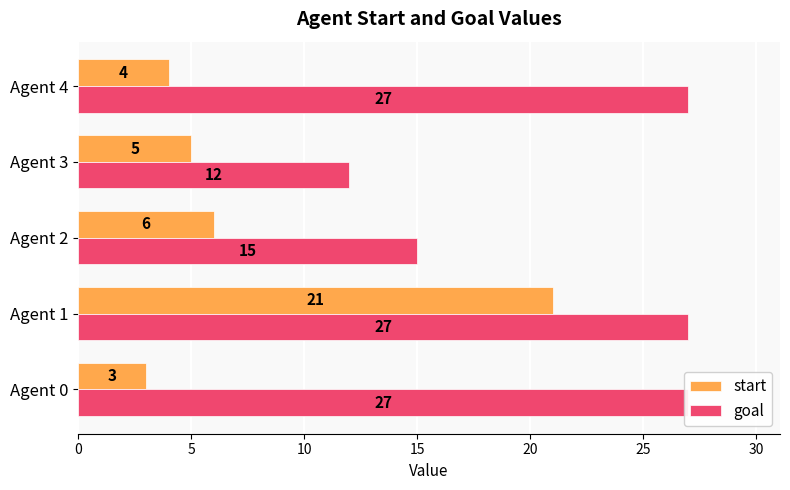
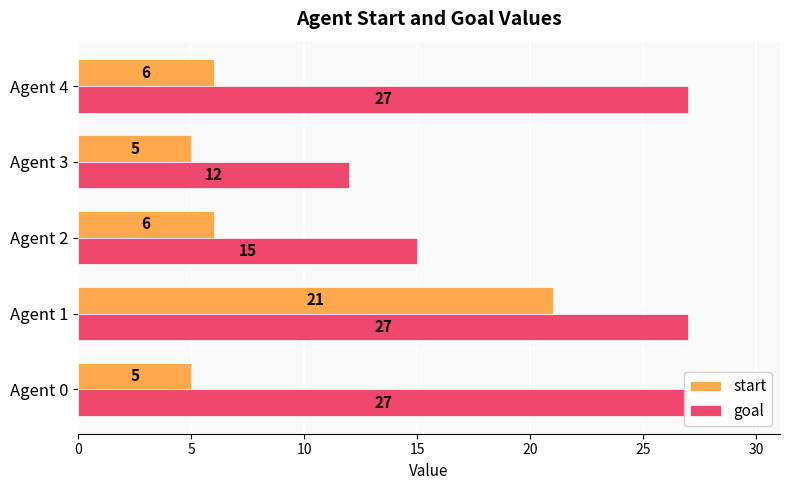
start, Agent 4: 4 -> 6
start, Agent 0: 3 -> 5
